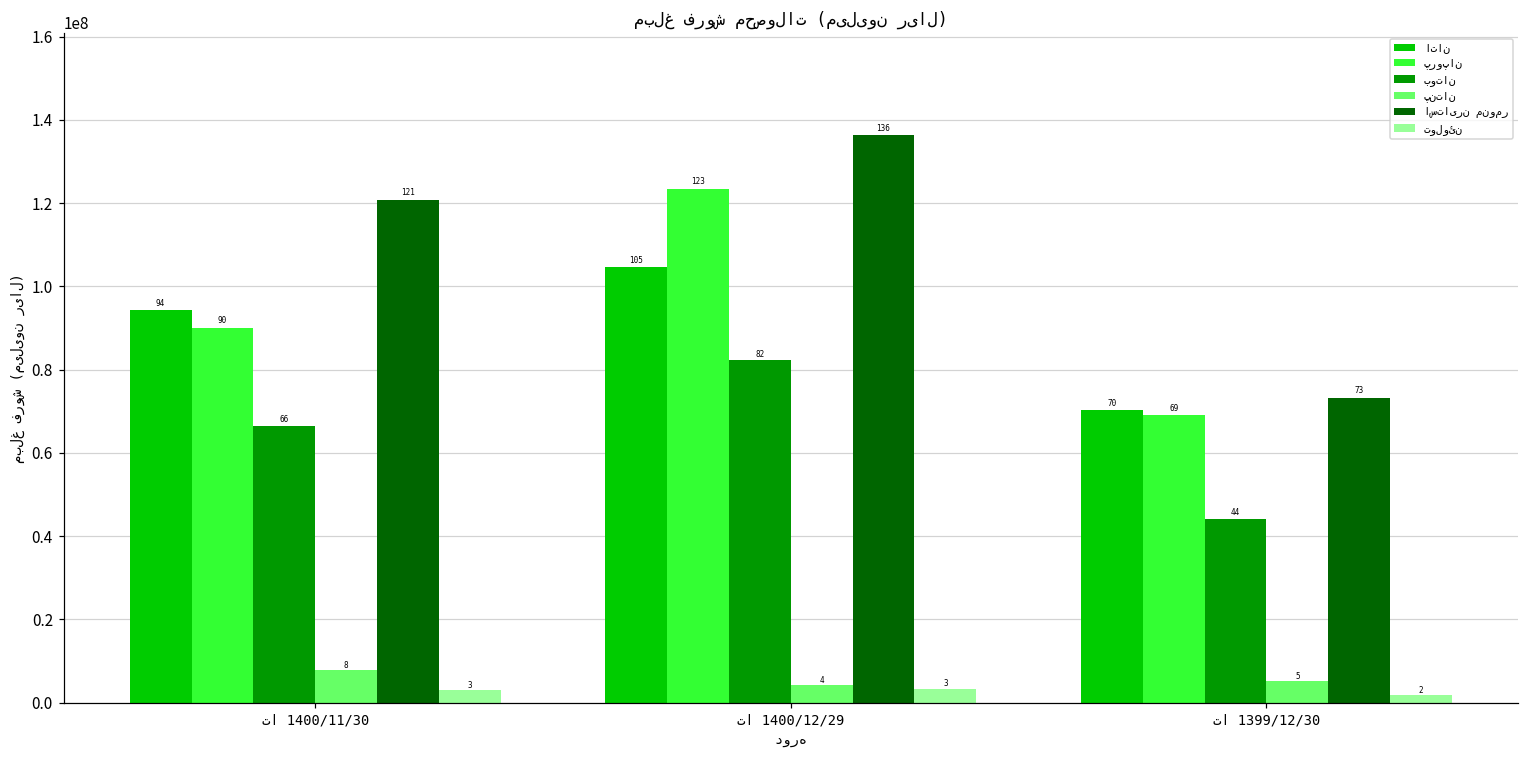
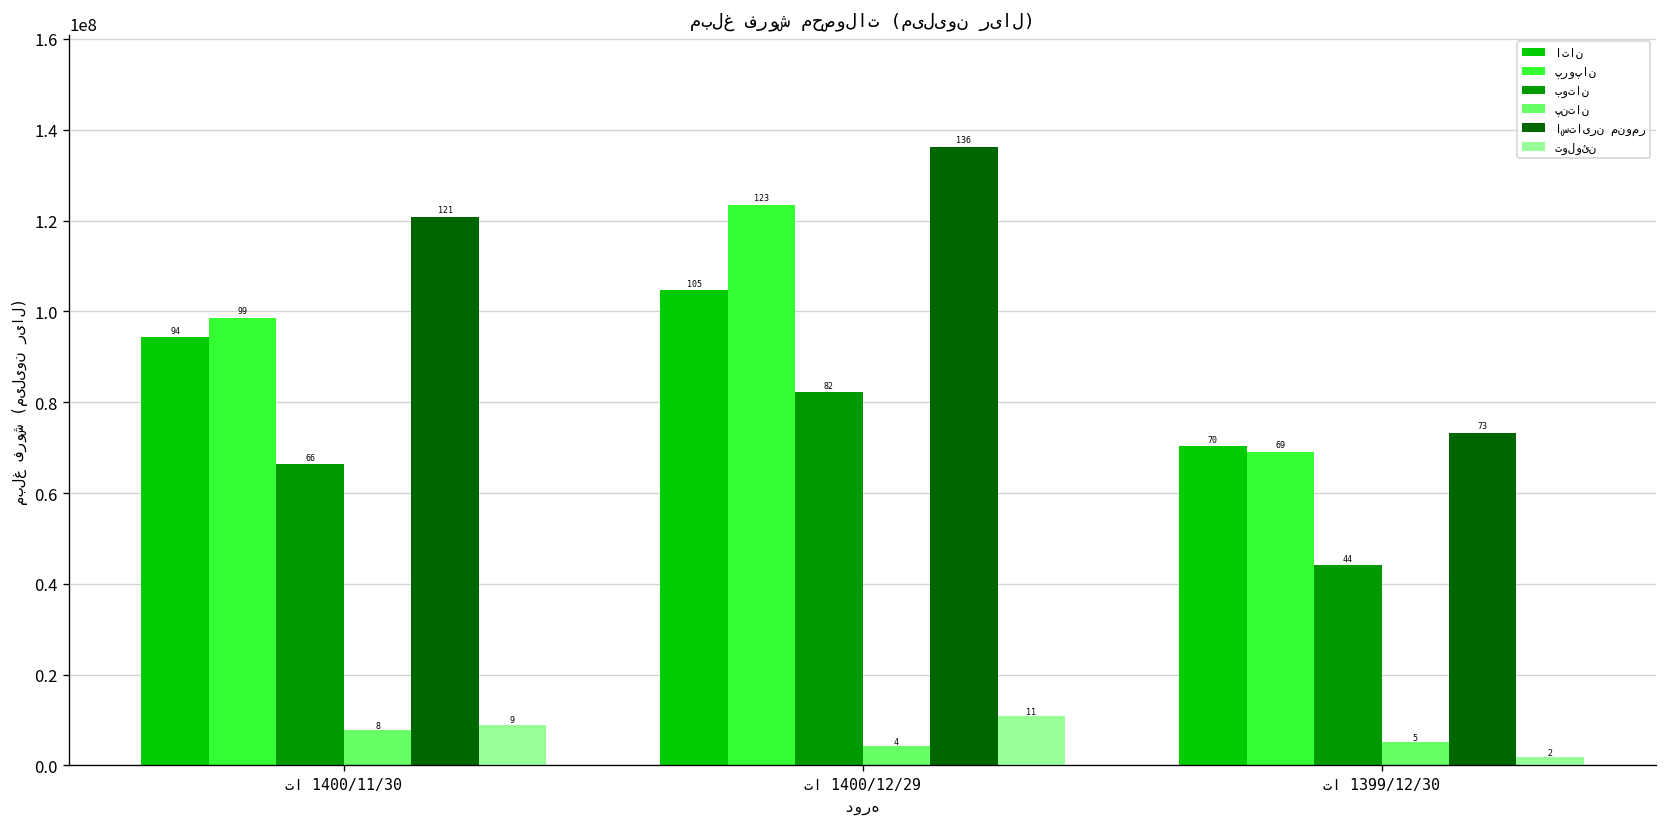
پروپان, تا 1400/11/30: 90 -> 99
تولوئن, تا 1400/11/30: 3 -> 9
تولوئن, تا 1400/12/29: 3 -> 11
